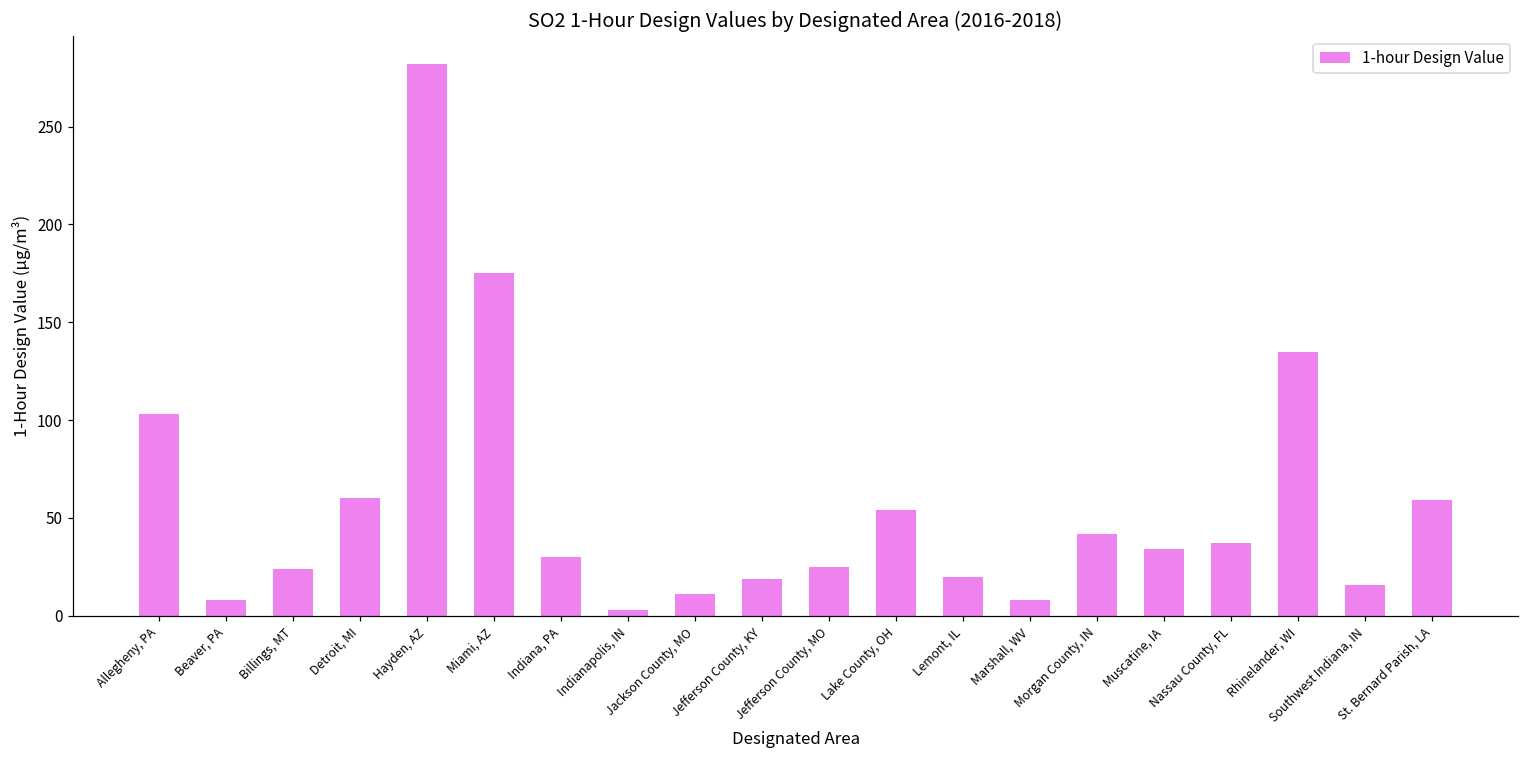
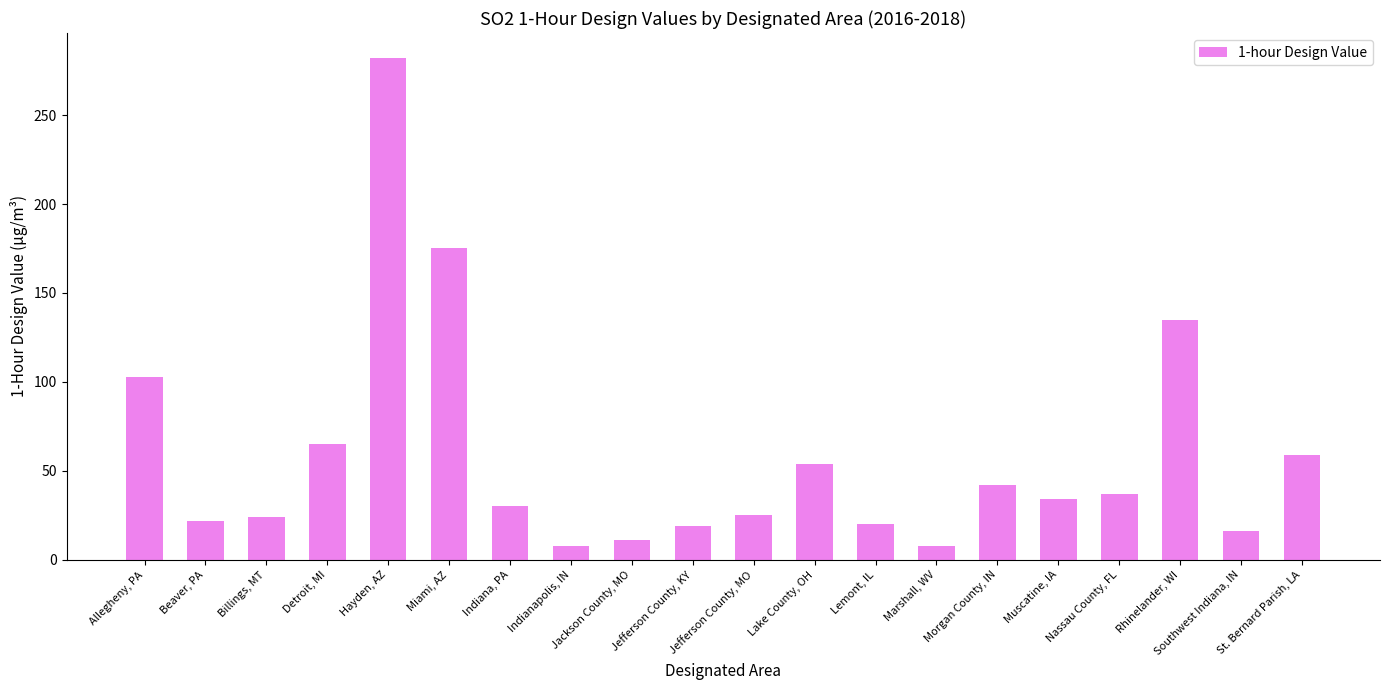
Beaver, PA: 8 -> 22
Detroit, MI: 60 -> 65
Indianapolis, IN: 3 -> 8
